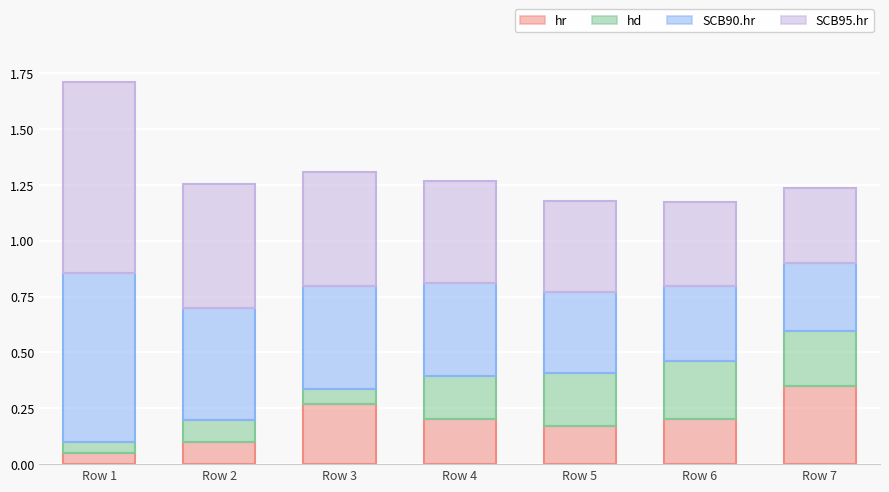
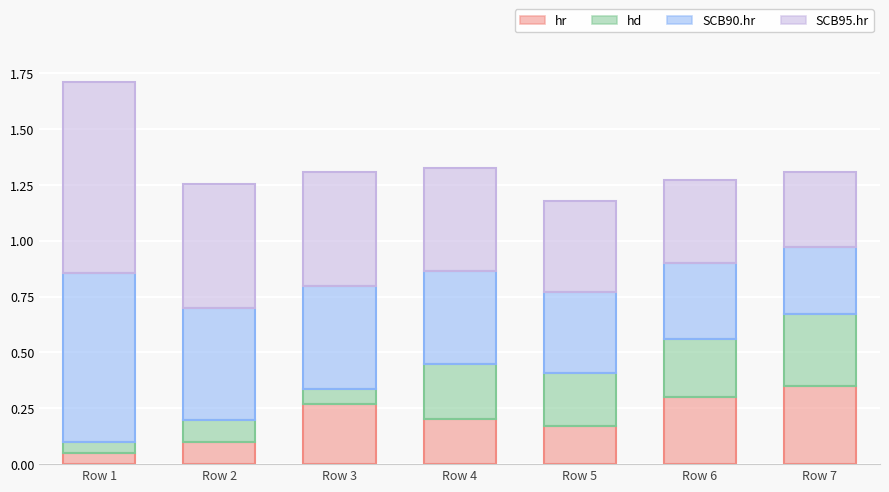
hd, Row 4: 0.19 -> 0.25
hr, Row 6: 0.2 -> 0.3
hd, Row 7: 0.25 -> 0.32
